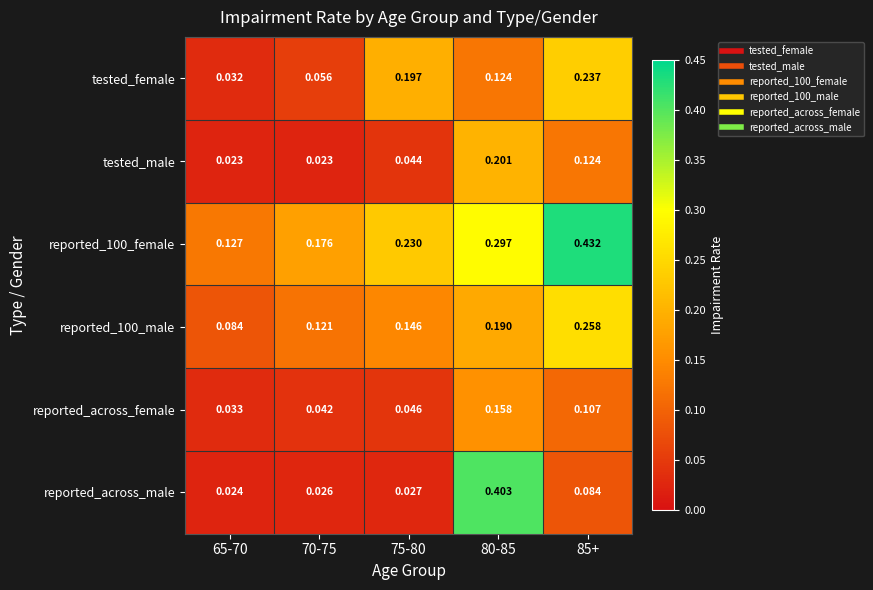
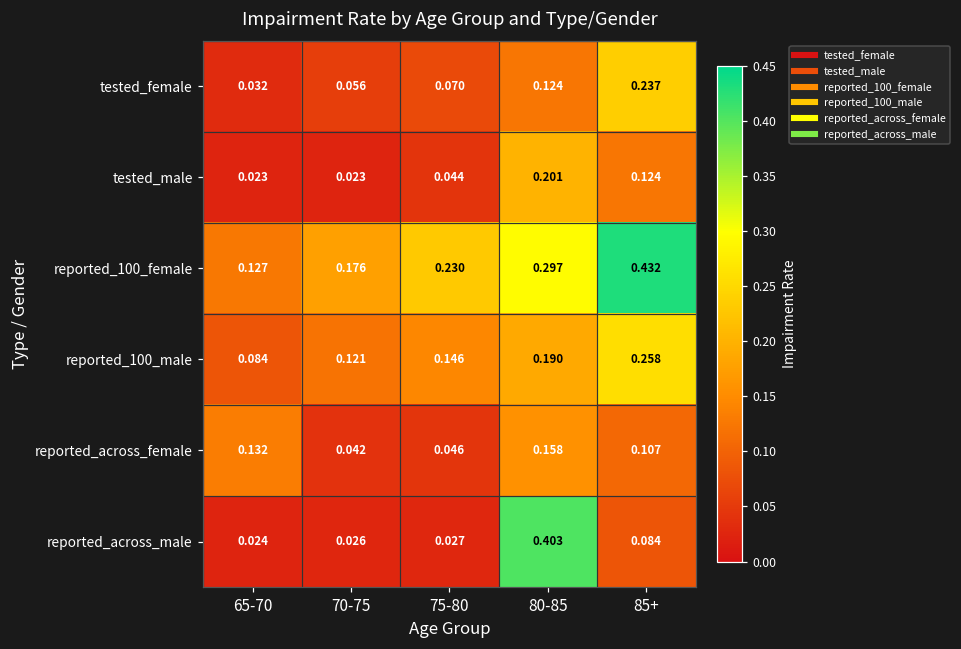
tested_female, 75-80: 0.197 -> 0.070
reported_across_female, 65-70: 0.033 -> 0.132
